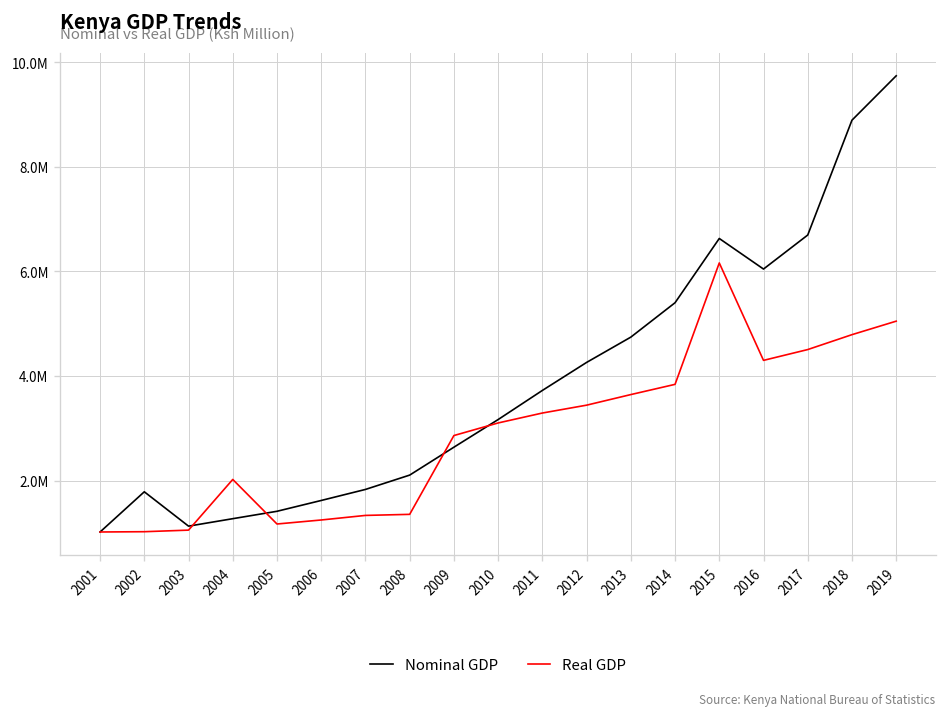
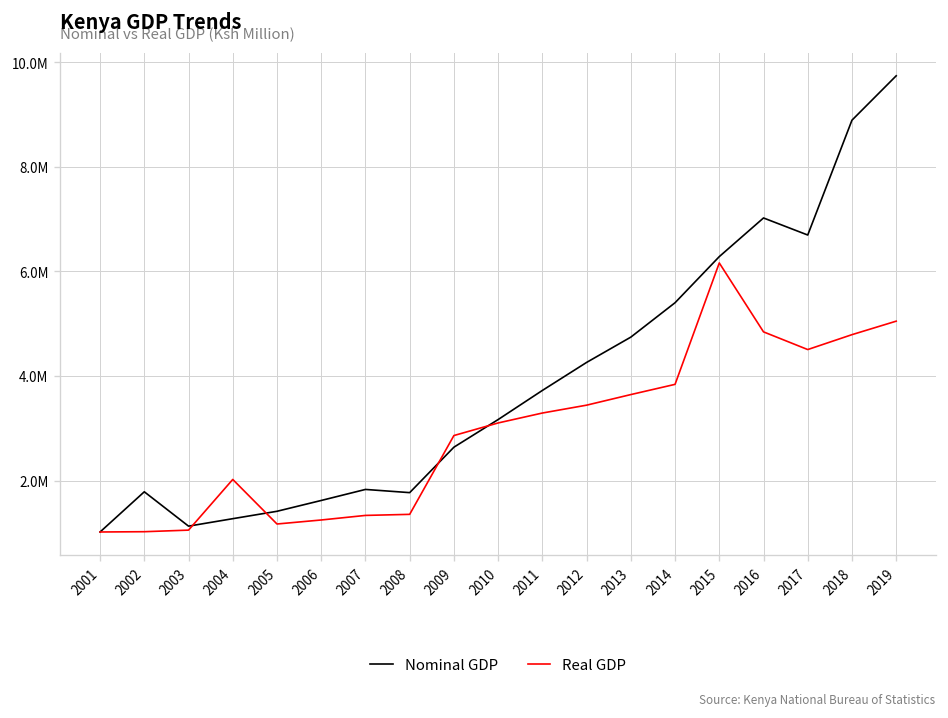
Nominal GDP, 2008: 2100000 -> 1800000
Nominal GDP, 2015: 6600000 -> 6300000
Nominal GDP, 2016: 6000000 -> 7000000
Real GDP, 2016: 4300000 -> 4800000
